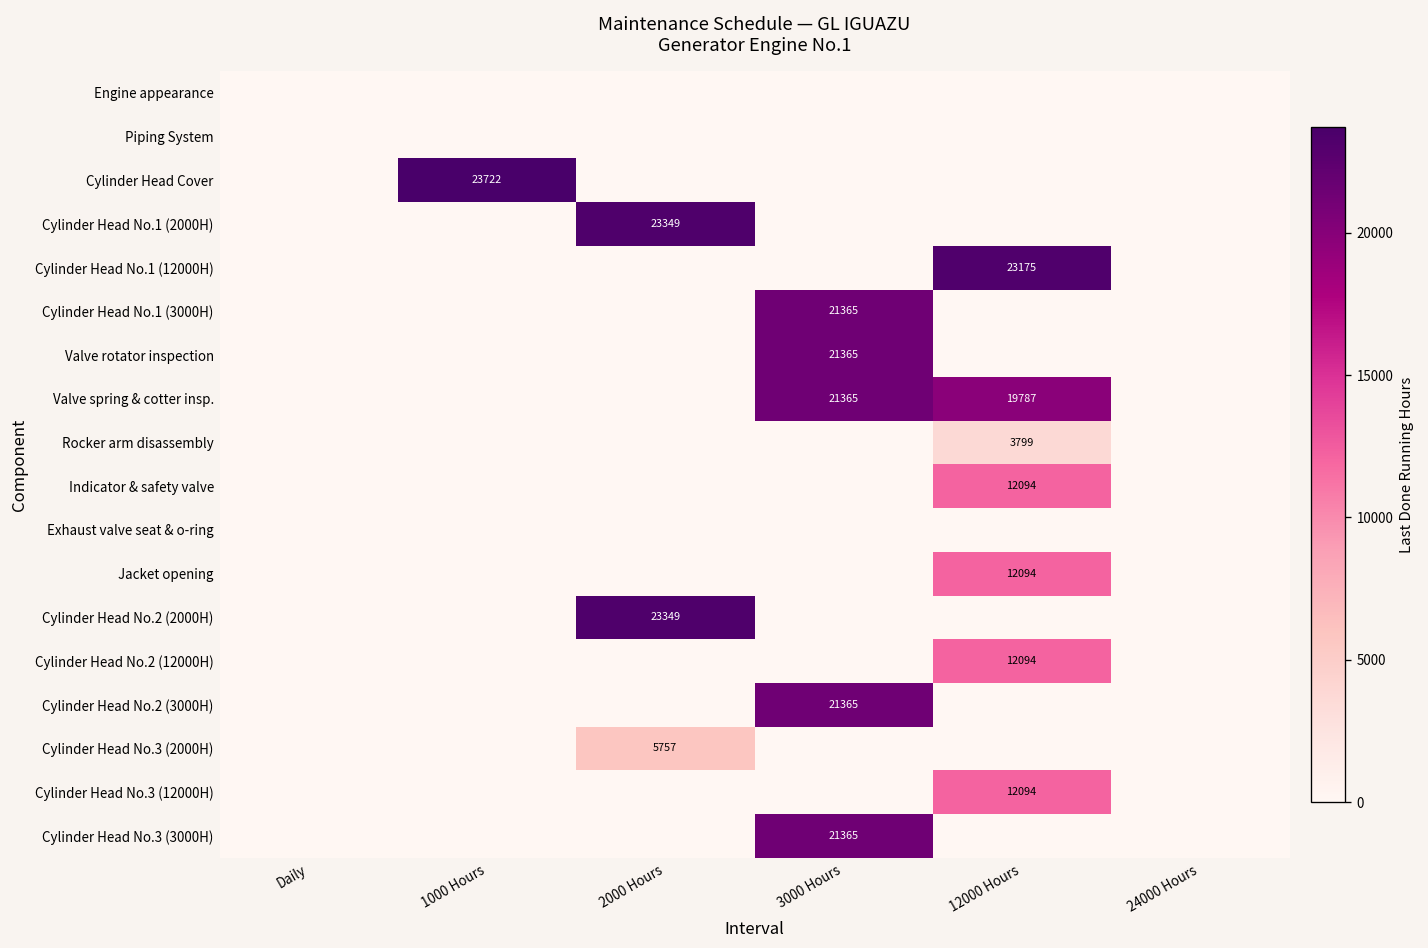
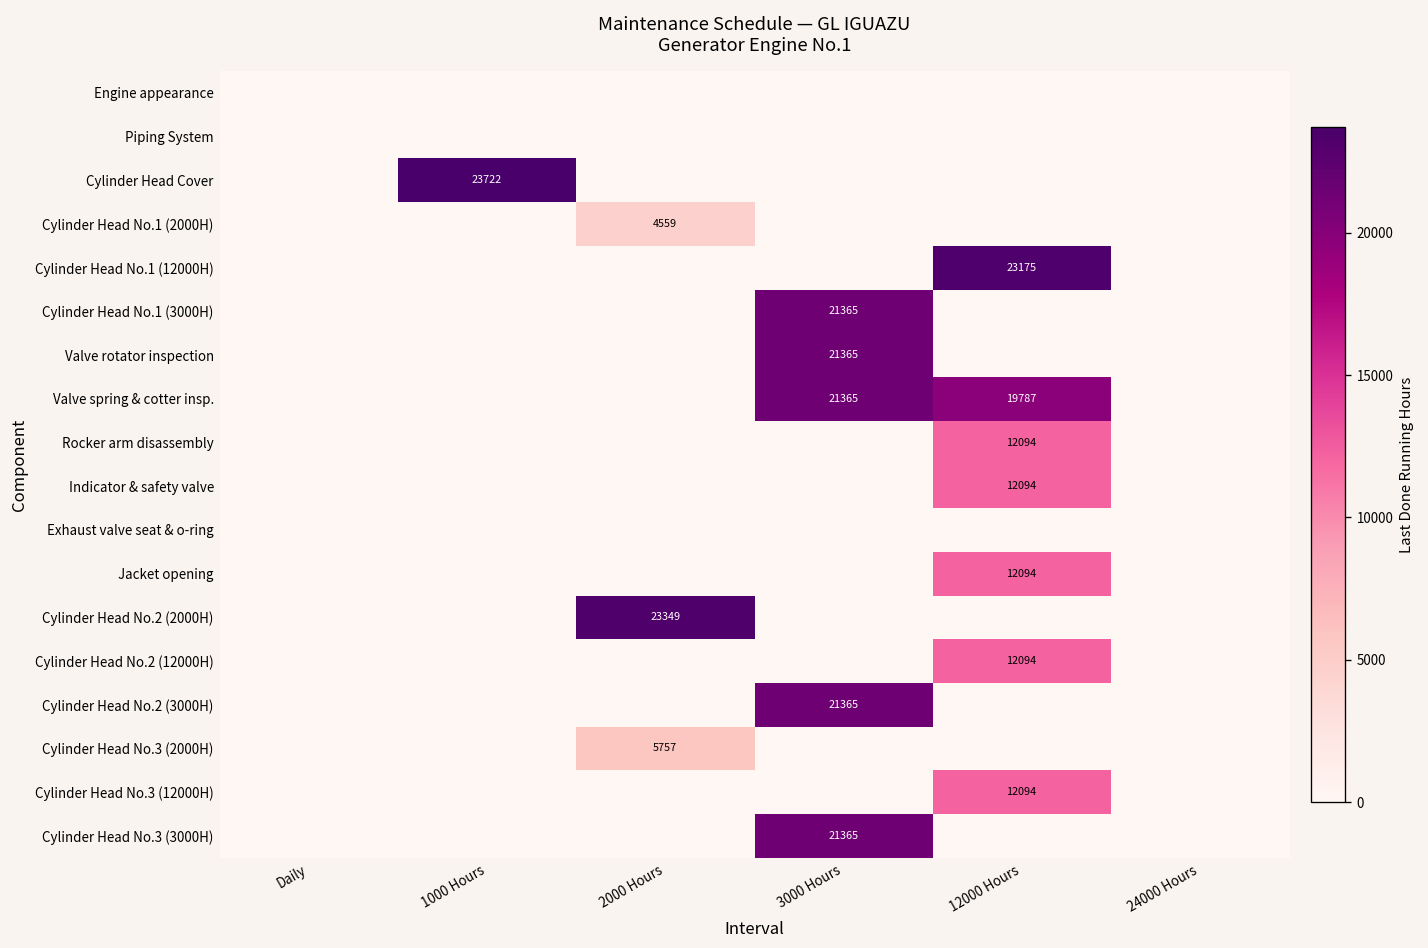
Cylinder Head No.1 (2000H), 2000 Hours: 23349 -> 4559
Rocker arm disassembly, 12000 Hours: 3799 -> 12094
